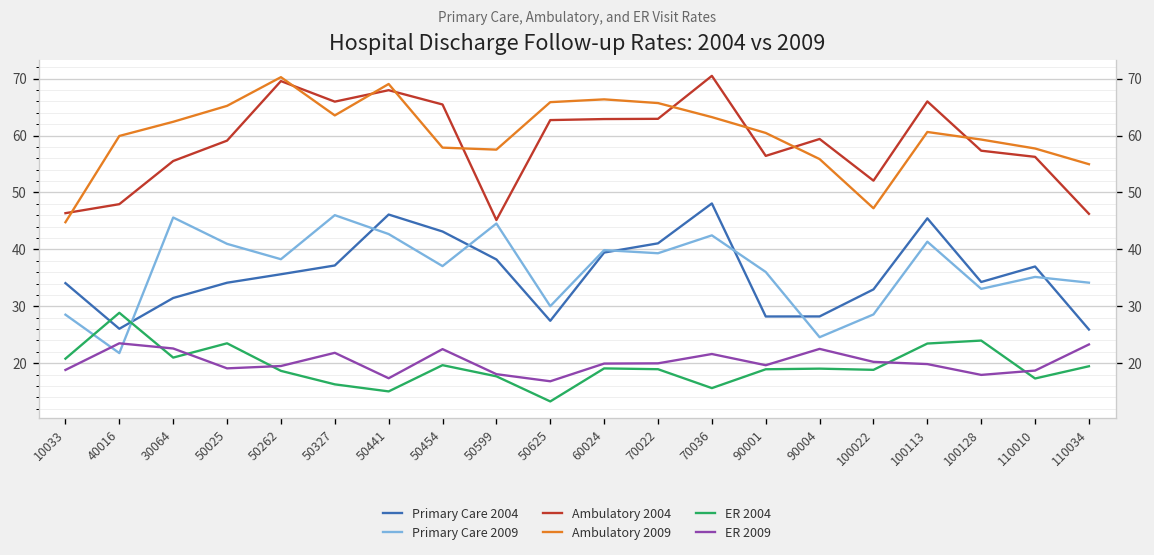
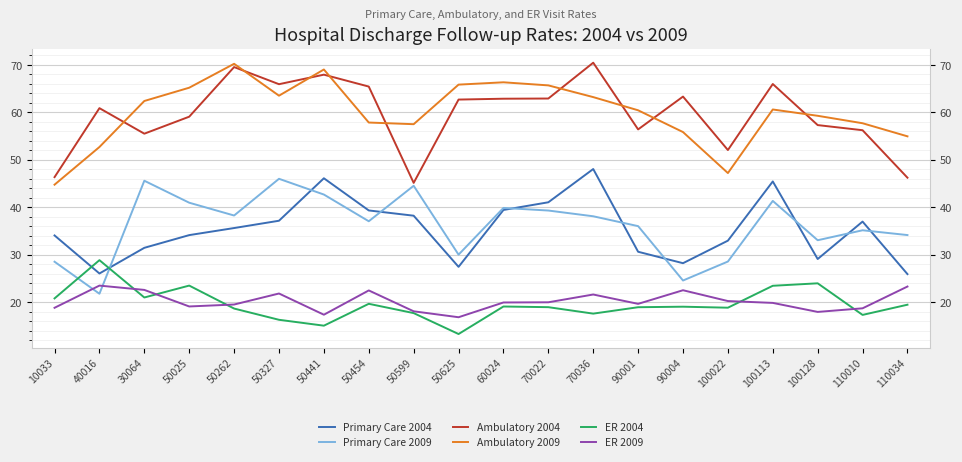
Ambulatory 2004, 40016: 48 -> 61
Ambulatory 2009, 40016: 60 -> 53
Primary Care 2004, 50454: 43 -> 39
Primary Care 2009, 70036: 42 -> 38
ER 2004, 70036: 16 -> 18
Primary Care 2004, 90001: 28 -> 31
Ambulatory 2004, 90004: 59 -> 63
Primary Care 2004, 100128: 34 -> 29
